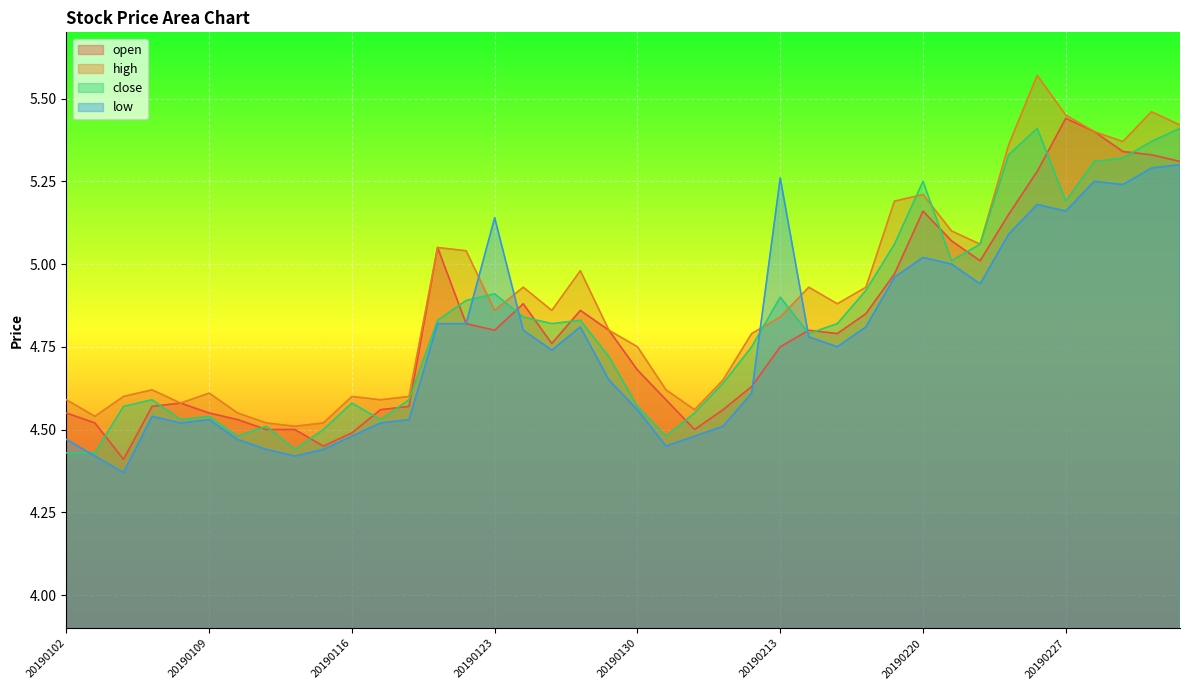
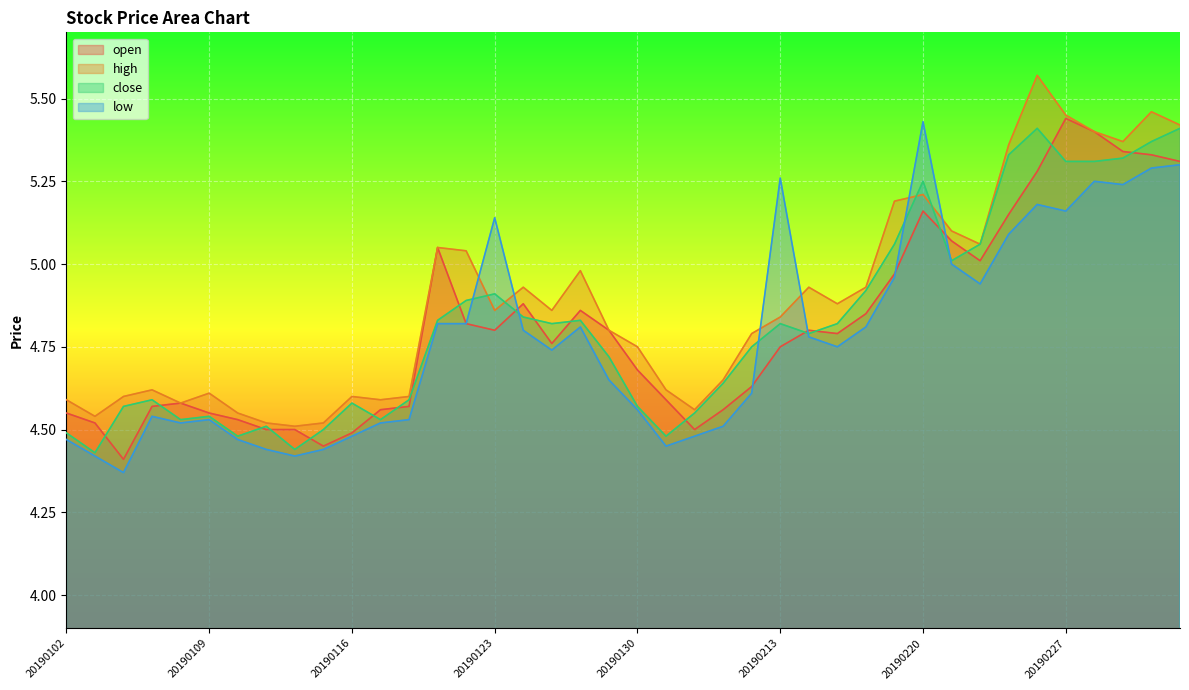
close, 20190102: 4.43 -> 4.49
close, 20190213: 4.90 -> 4.82
low, 20190220: 5.02 -> 5.43
close, 20190227: 5.19 -> 5.31
